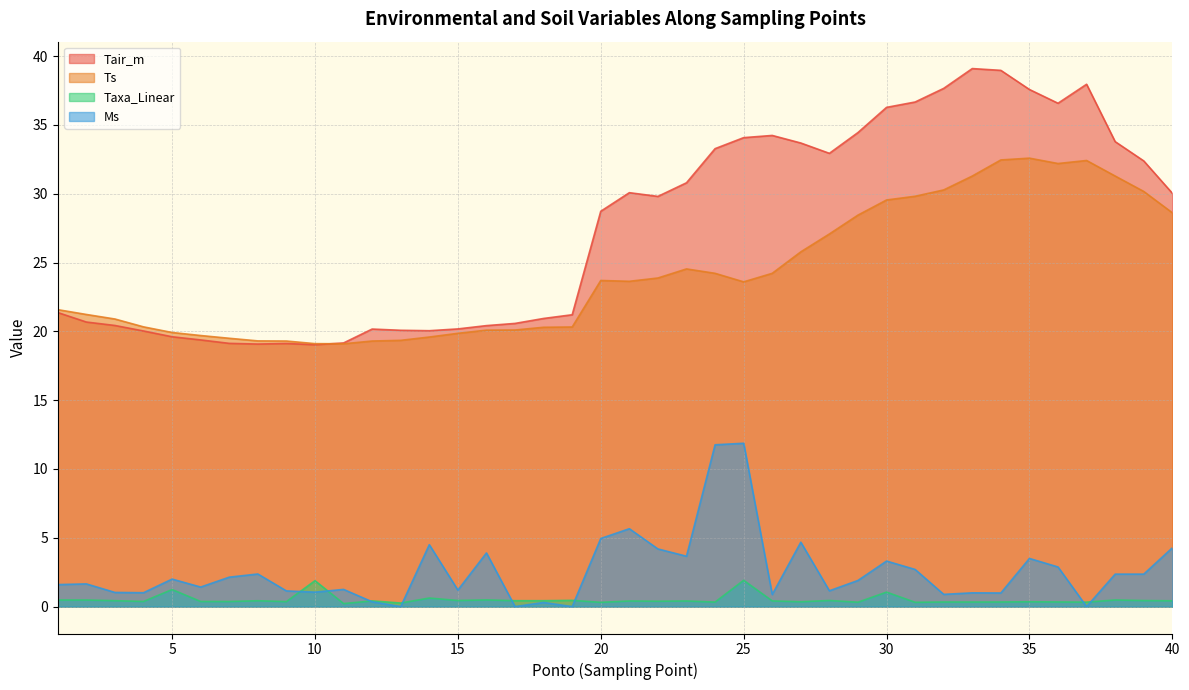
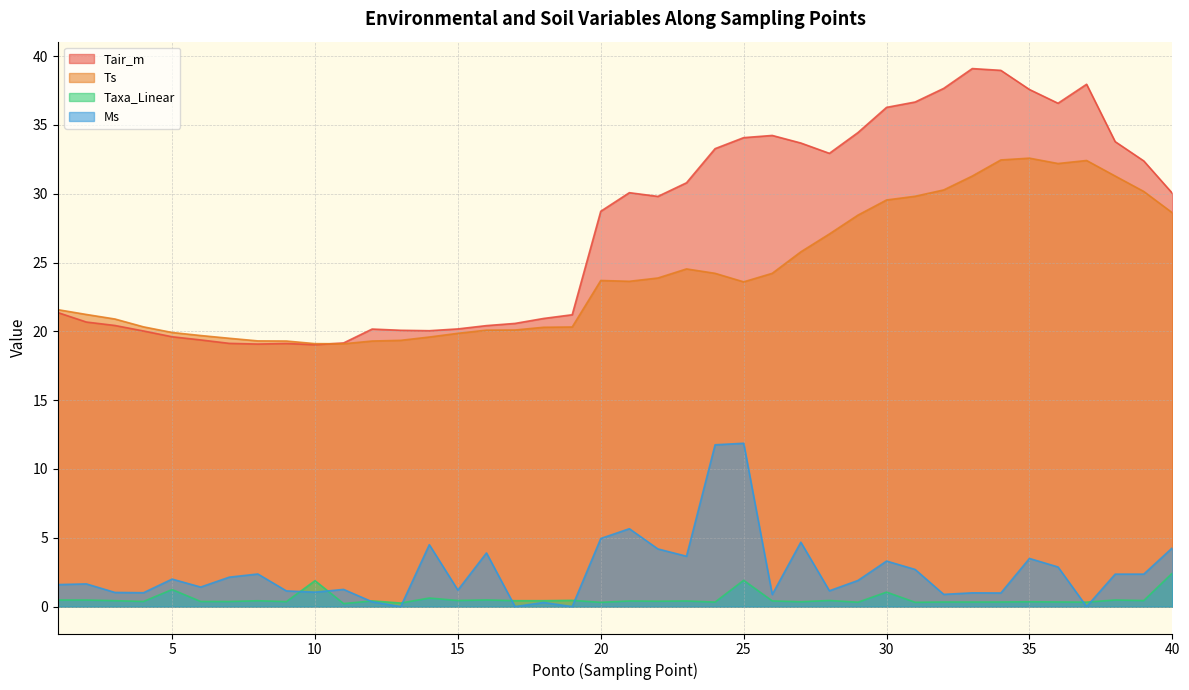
Taxa_Linear, 40: 0.4 -> 2.4
